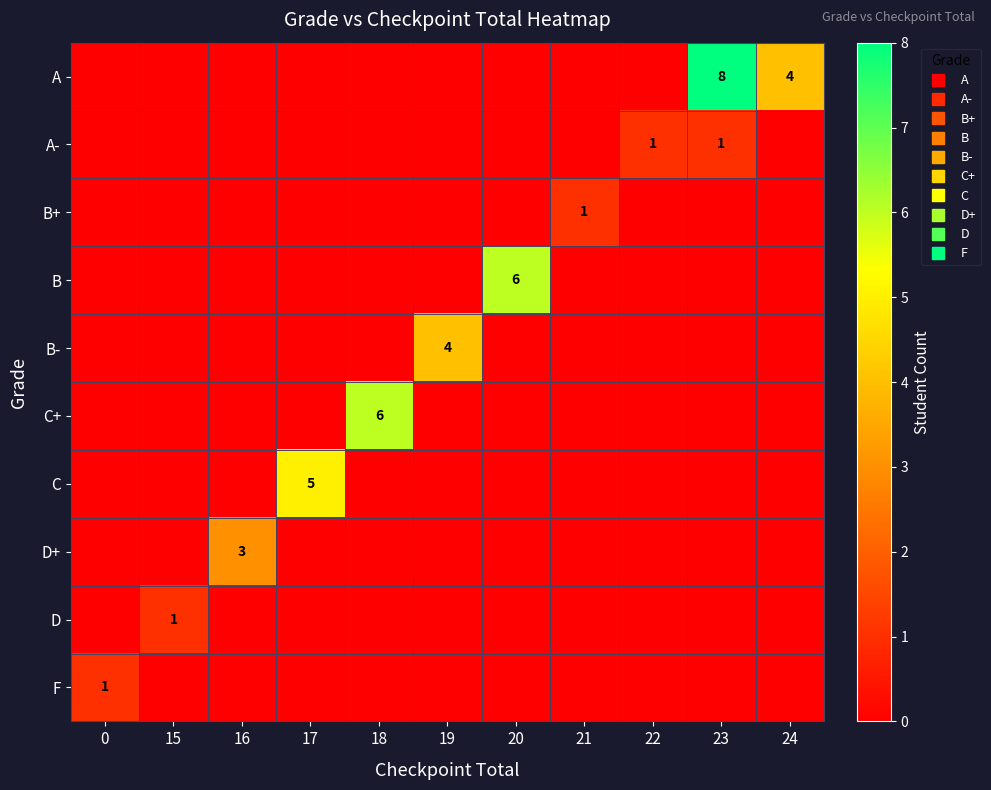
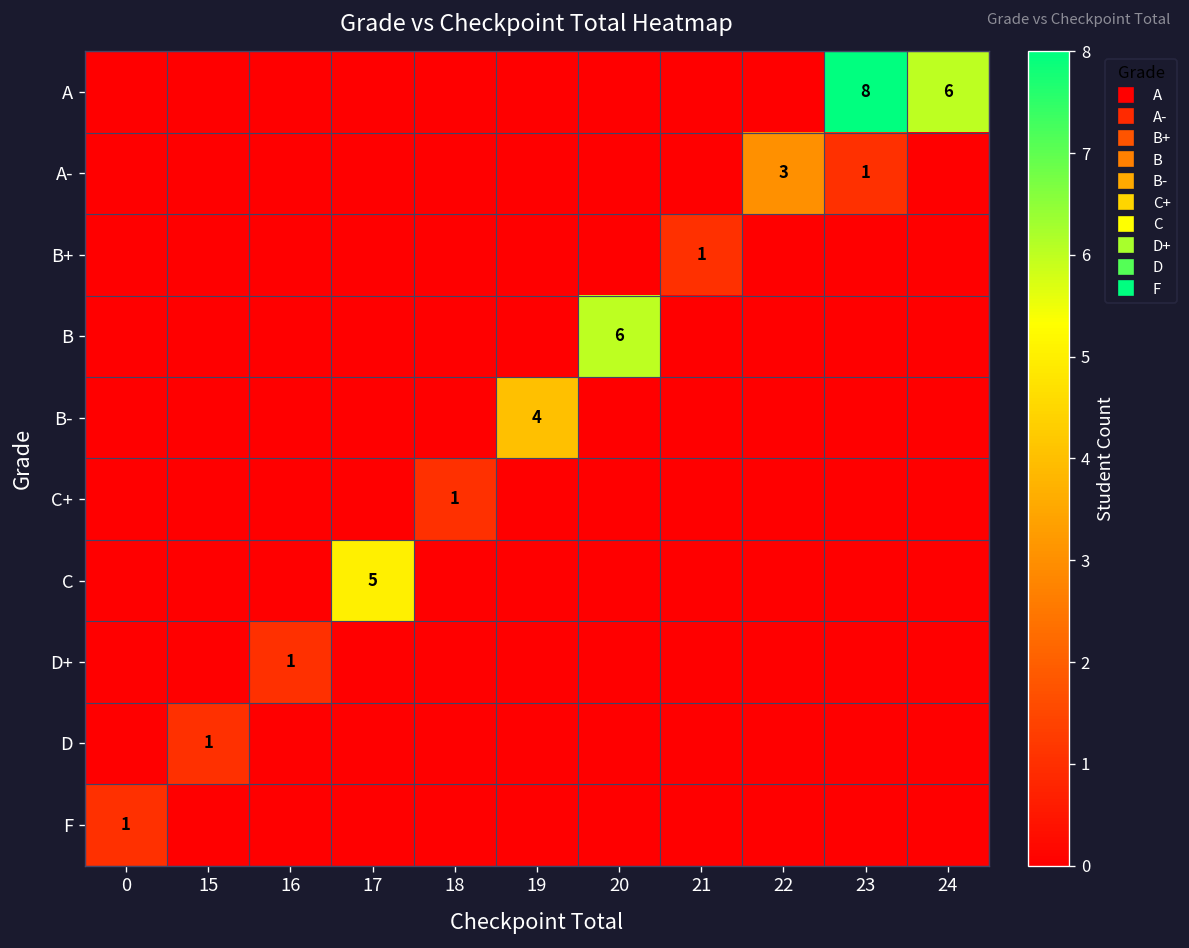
A, 24: 4 -> 6
A-, 22: 1 -> 3
C+, 18: 6 -> 1
D+, 16: 3 -> 1
